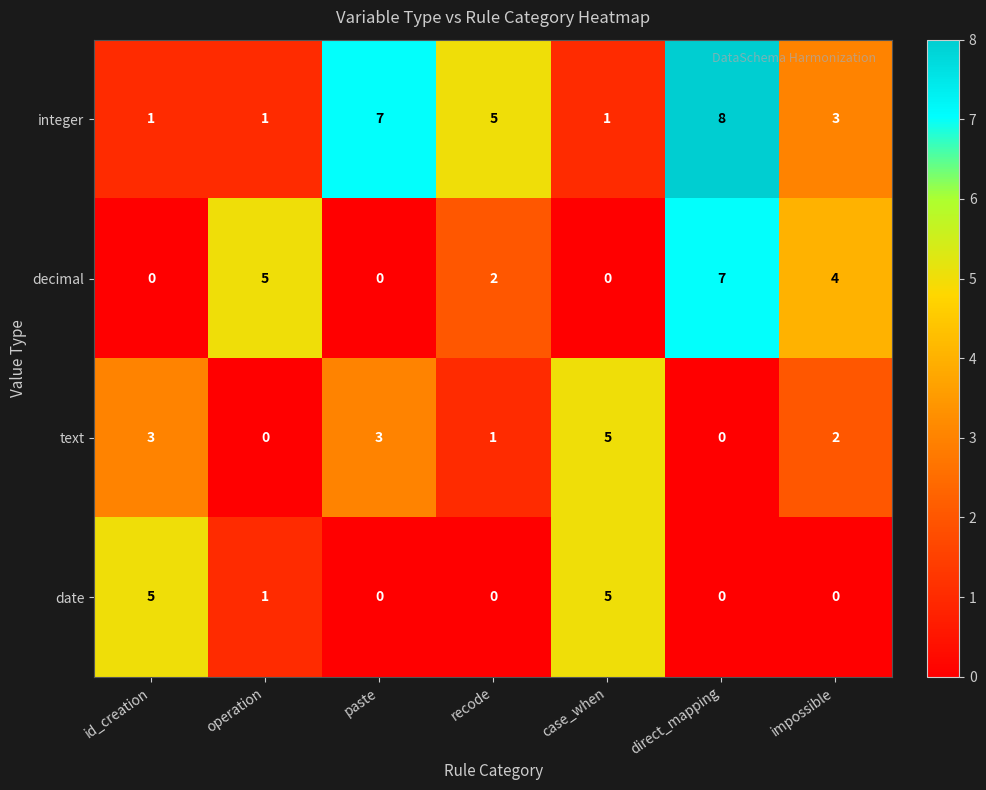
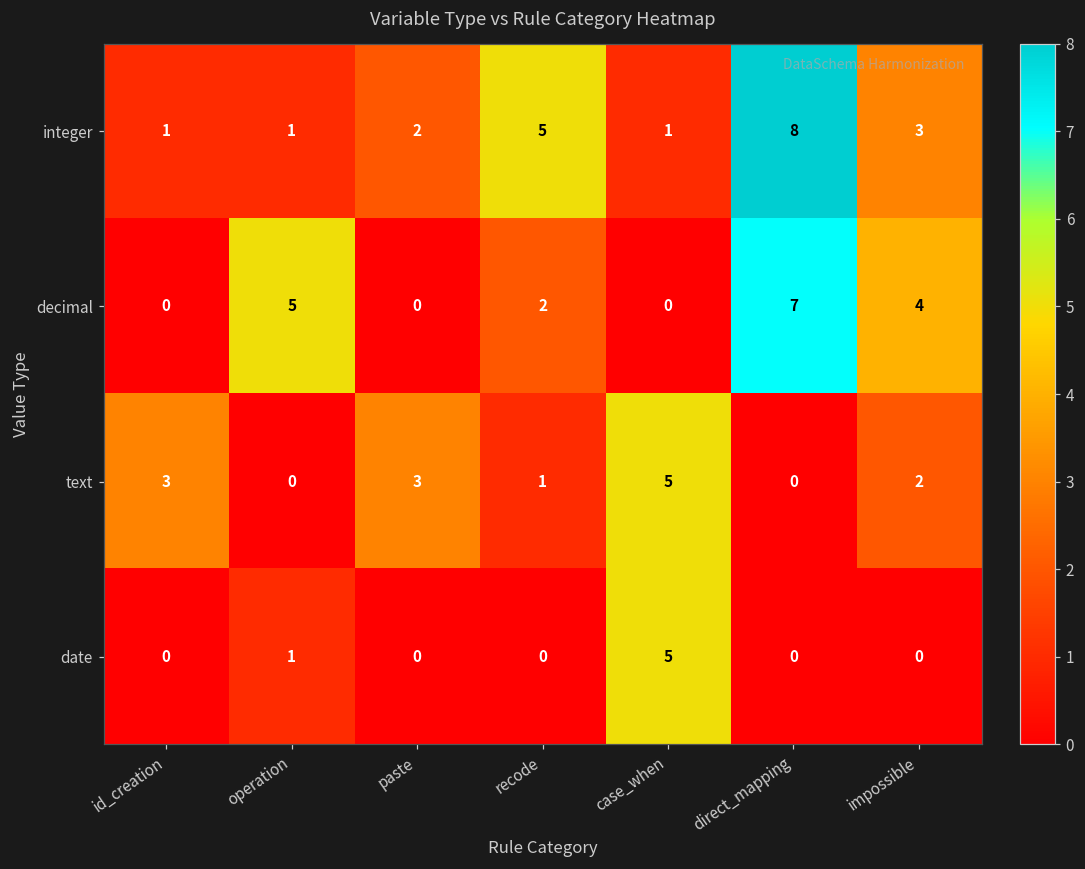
integer, paste: 7 -> 2
date, id_creation: 5 -> 0
